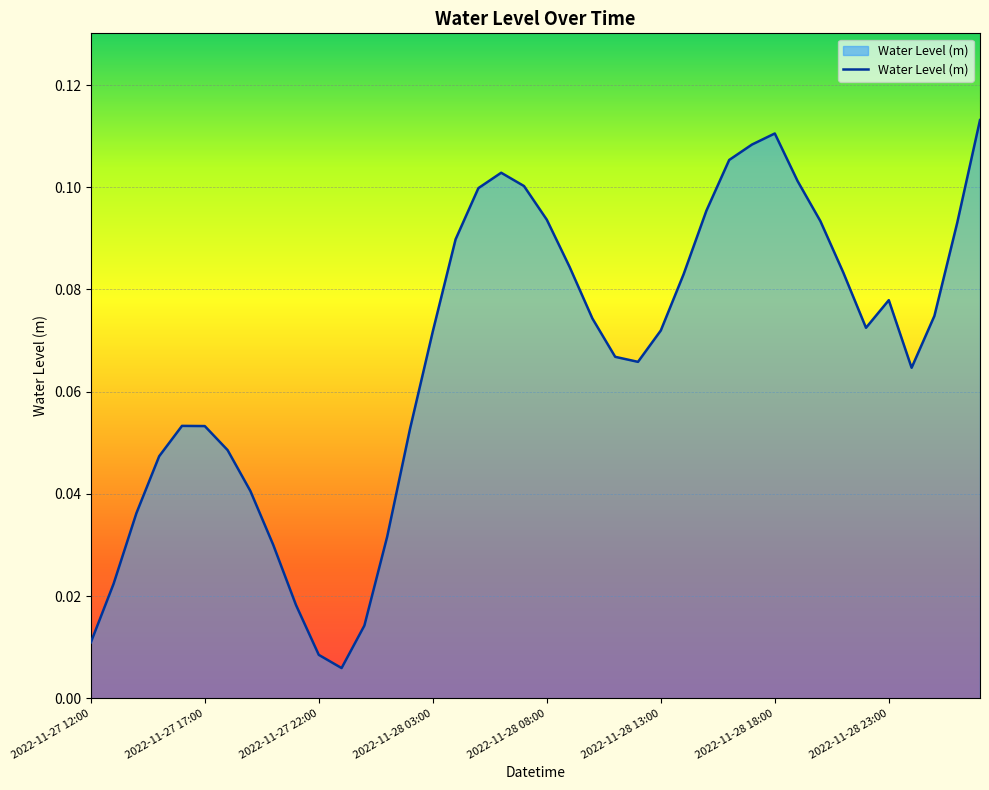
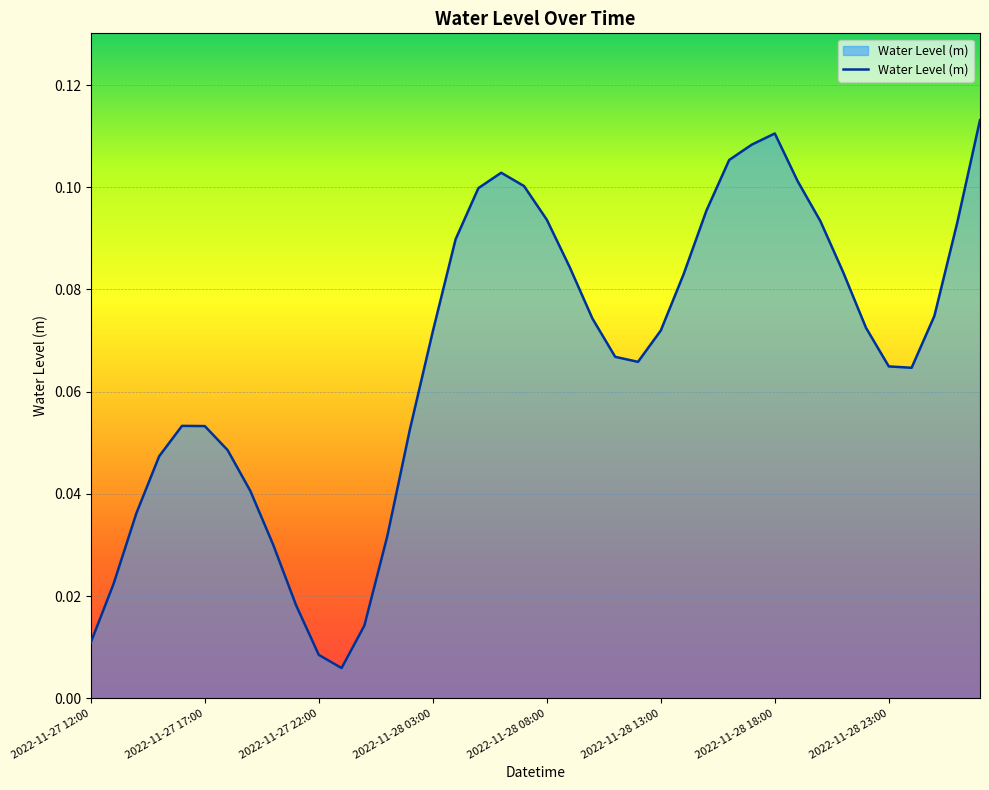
2022-11-28 23:00: 0.078 -> 0.065
